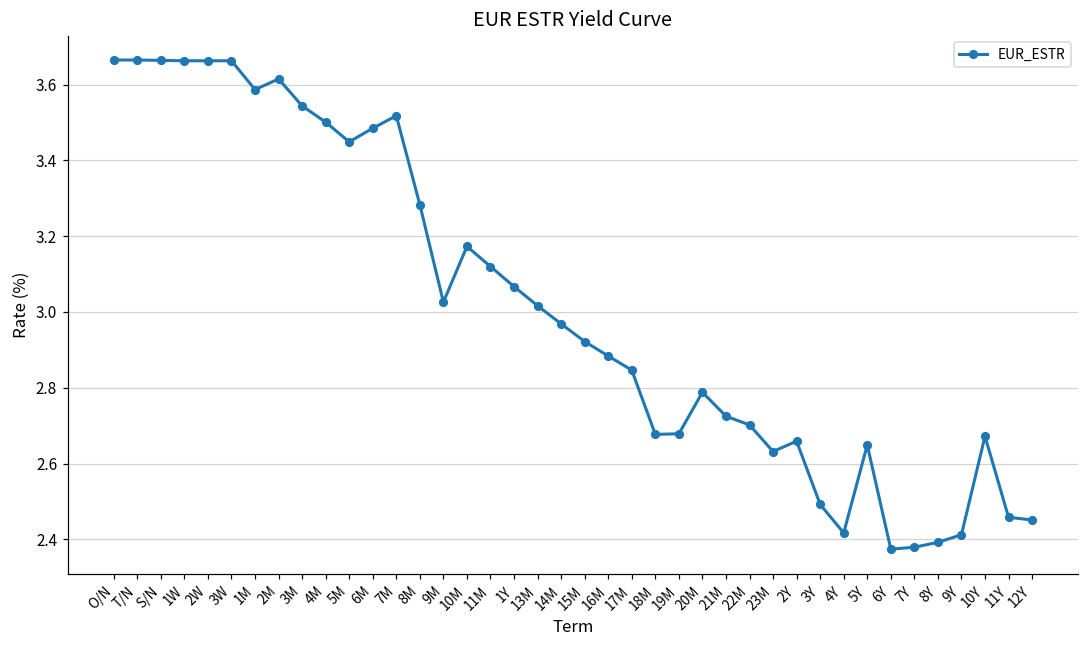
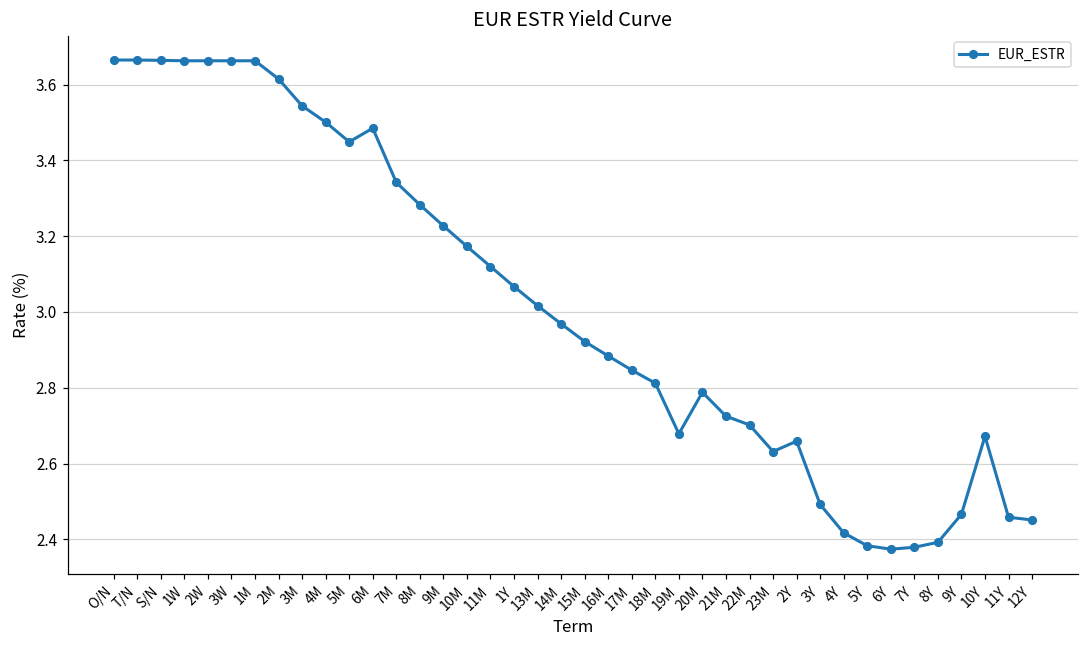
1M: 3.59 -> 3.66
7M: 3.52 -> 3.34
9M: 3.03 -> 3.23
18M: 2.68 -> 2.81
5Y: 2.65 -> 2.38
9Y: 2.41 -> 2.47
